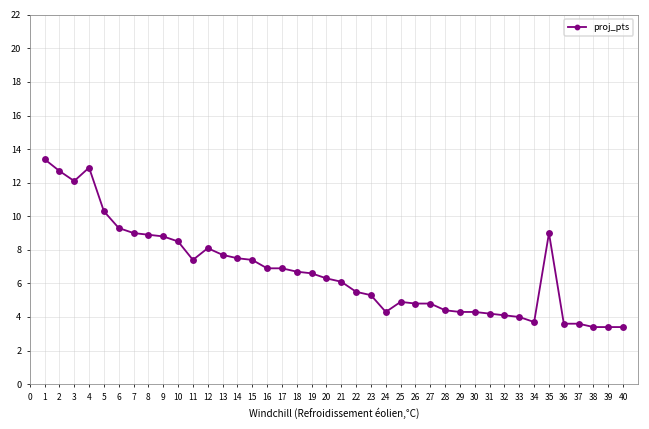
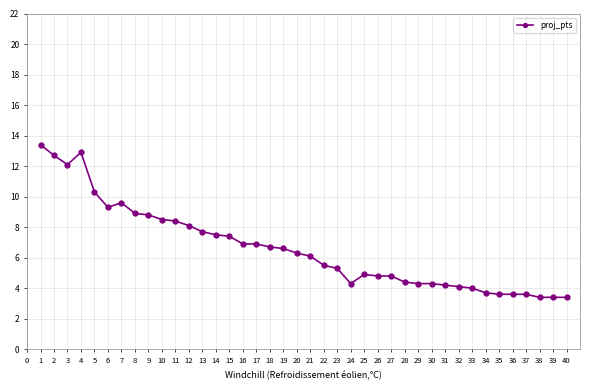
7: 9.0 -> 9.6
11: 7.4 -> 8.4
35: 9.0 -> 3.6
